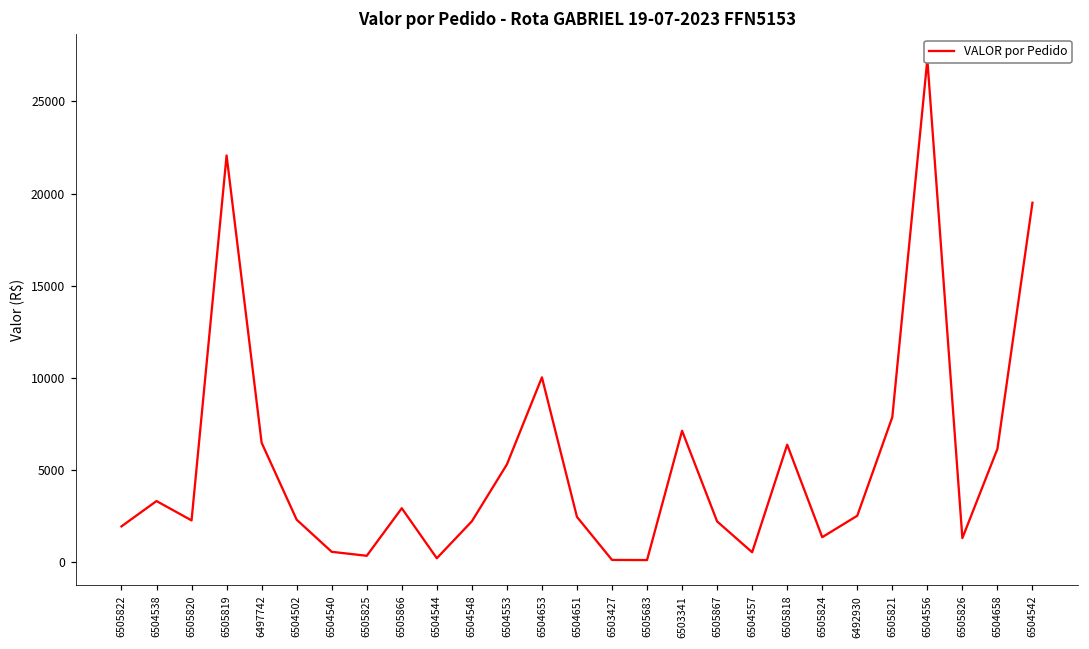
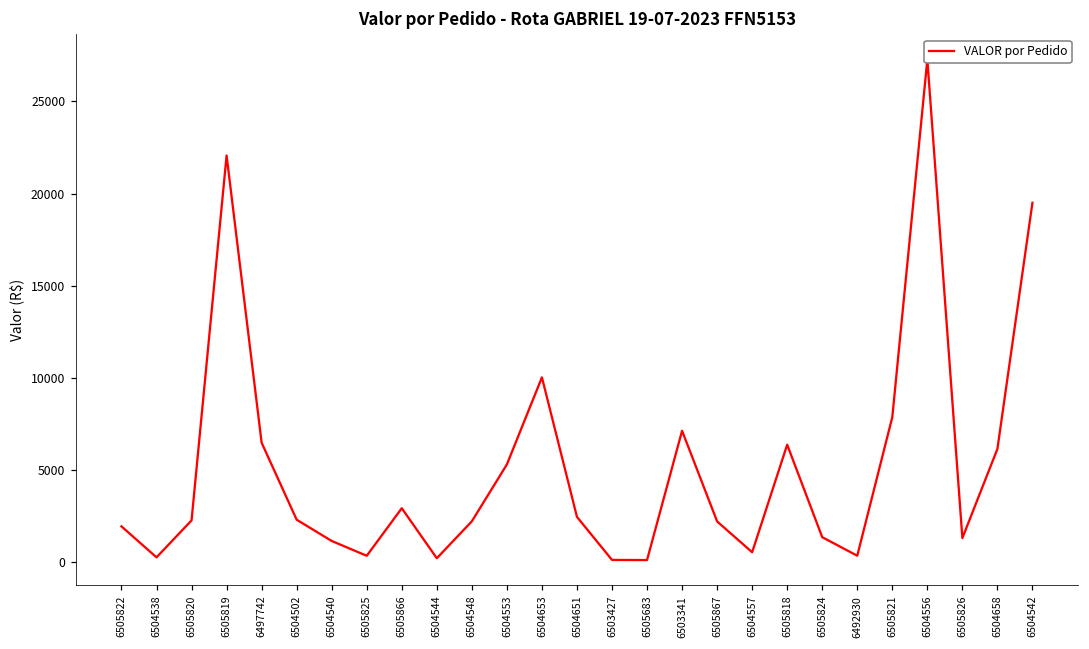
6504538: 3300 -> 300
6504540: 600 -> 1200
6492930: 2500 -> 400
